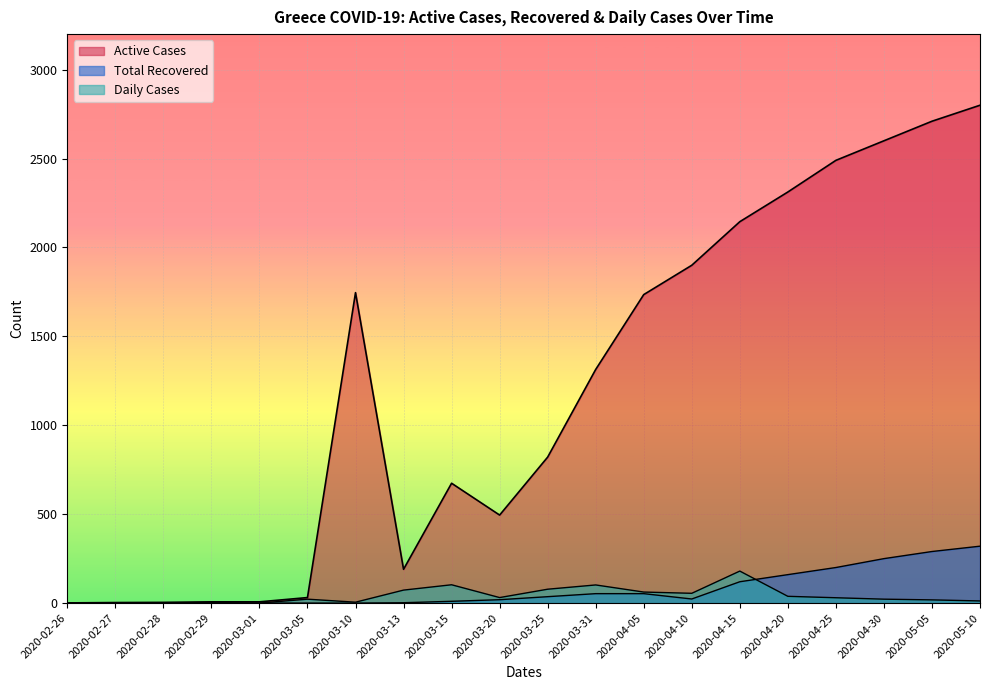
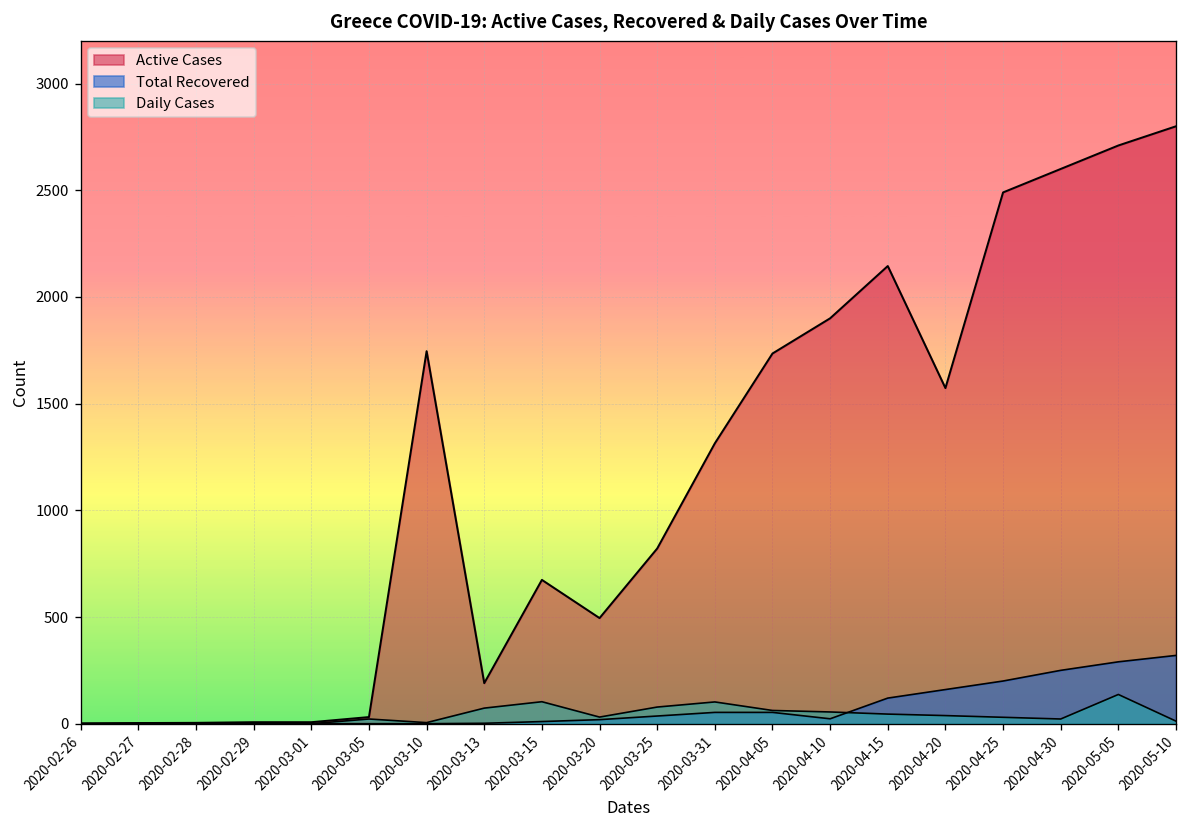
Daily Cases, 2020-04-15: 180 -> 50
Active Cases, 2020-04-20: 2310 -> 1570
Daily Cases, 2020-05-05: 20 -> 140
